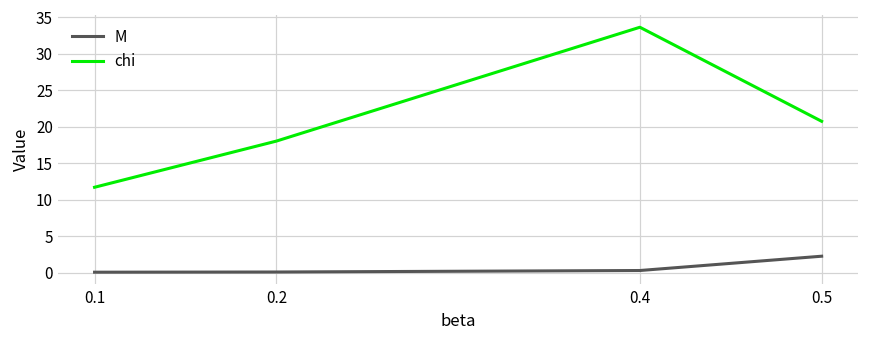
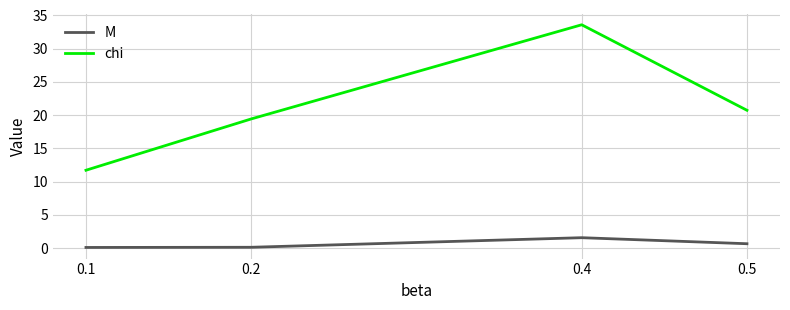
chi, 0.2: 18 -> 19
M, 0.4: 0 -> 2
M, 0.5: 2 -> 1
